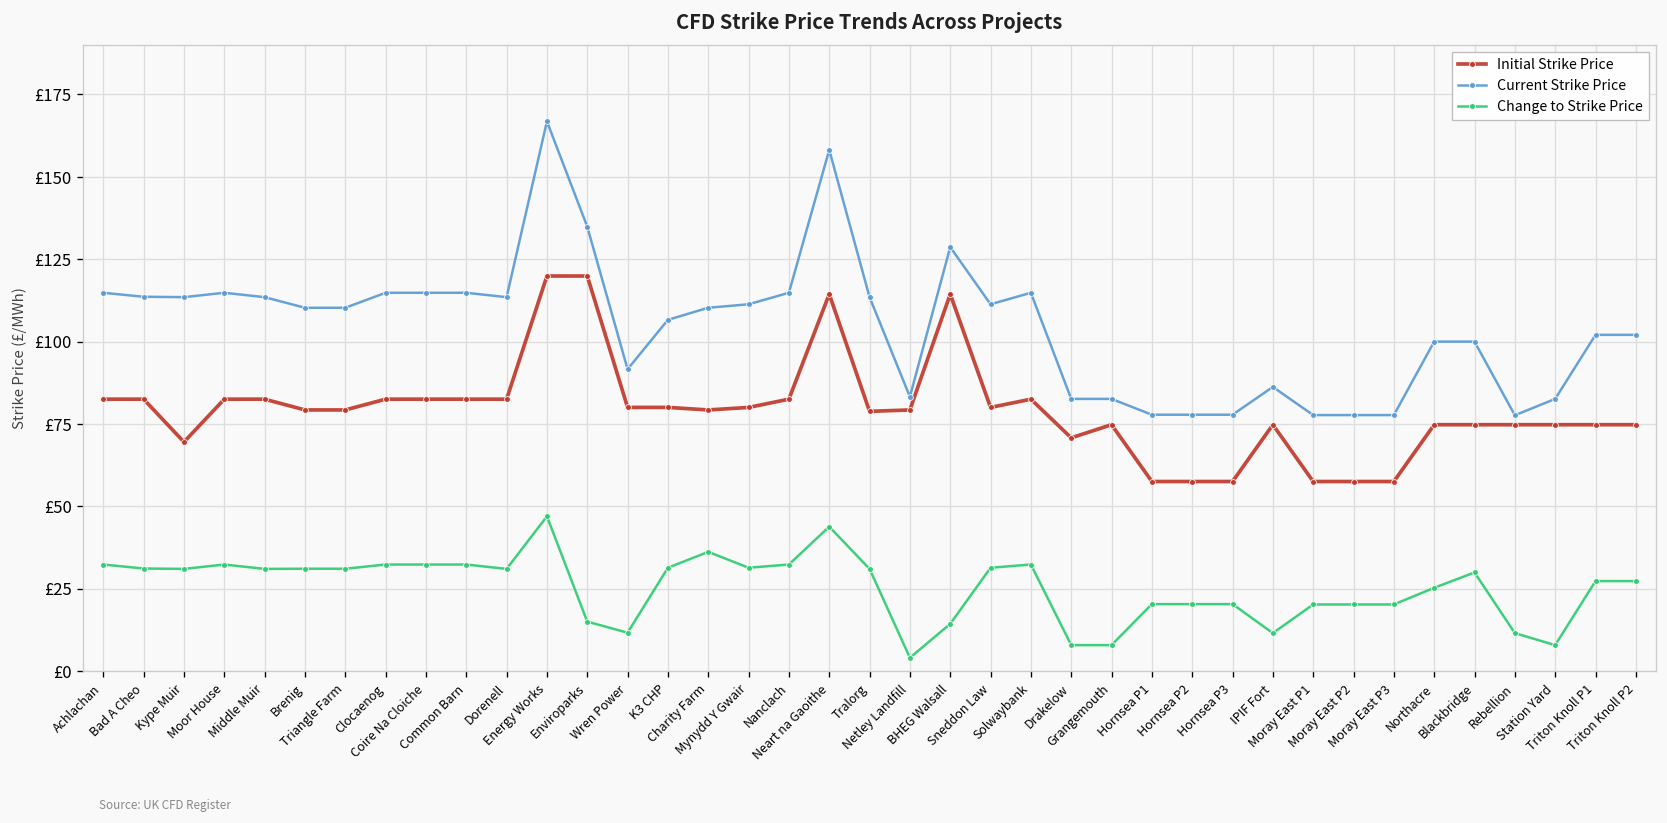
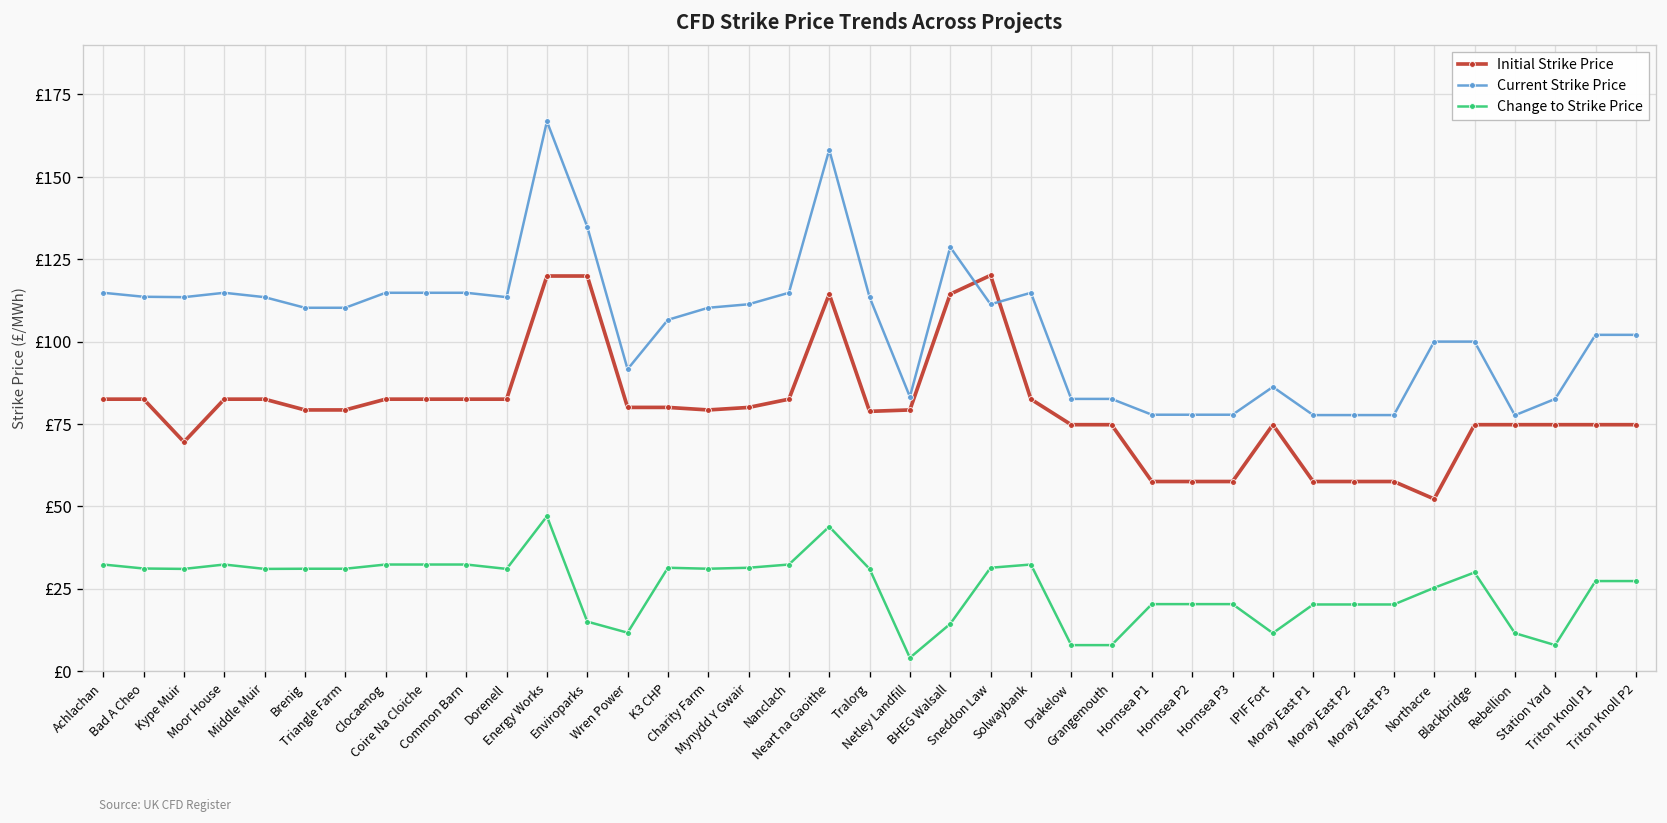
Change to Strike Price, Charity Farm: £36 -> £31
Initial Strike Price, Sneddon Law: £80 -> £120
Initial Strike Price, Drakelow: £71 -> £75
Initial Strike Price, Northacre: £75 -> £52
